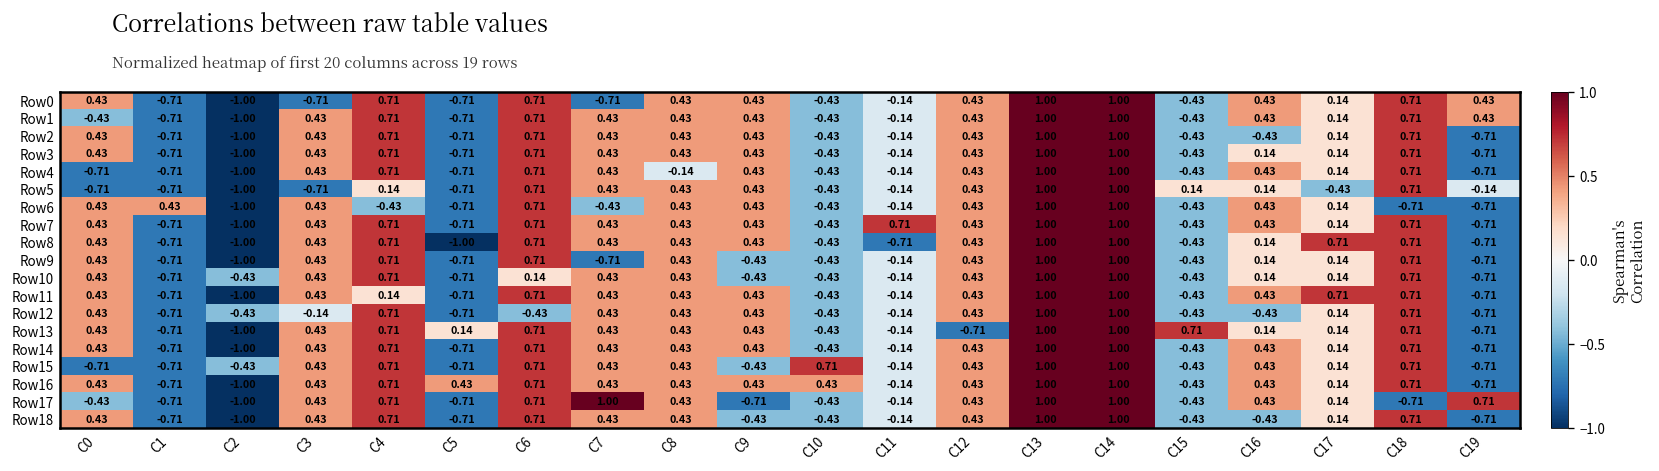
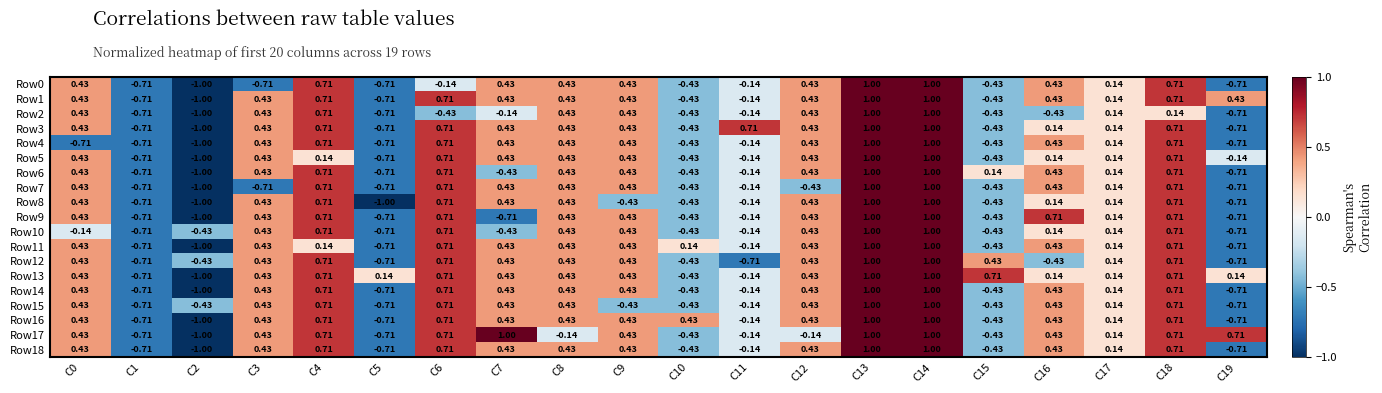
Row0, C6: 0.71 -> -0.14
Row0, C7: -0.71 -> 0.43
Row0, C19: 0.43 -> -0.71
Row1, C0: -0.43 -> 0.43
Row2, C6: 0.71 -> -0.43
Row2, C7: 0.43 -> -0.14
Row2, C18: 0.71 -> 0.14
Row3, C11: -0.14 -> 0.71
Row4, C8: -0.14 -> 0.43
Row5, C0: -0.71 -> 0.43
Row5, C3: -0.71 -> 0.43
Row5, C15: 0.14 -> -0.43
Row5, C17: -0.43 -> 0.14
Row6, C1: 0.43 -> -0.71
Row6, C4: -0.43 -> 0.71
Row6, C15: -0.43 -> 0.14
Row6, C18: -0.71 -> 0.71
Row7, C3: 0.43 -> -0.71
Row7, C11: 0.71 -> -0.14
Row7, C12: 0.43 -> -0.43
Row8, C9: 0.43 -> -0.43
Row8, C11: -0.71 -> -0.14
Row8, C17: 0.71 -> 0.14
Row9, C9: -0.43 -> 0.43
Row9, C16: 0.14 -> 0.71
Row10, C0: 0.43 -> -0.14
Row10, C6: 0.14 -> 0.71
Row10, C7: 0.43 -> -0.43
Row10, C9: -0.43 -> 0.43
Row11, C10: -0.43 -> 0.14
Row11, C17: 0.71 -> 0.14
Row12, C3: -0.14 -> 0.43
Row12, C6: -0.43 -> 0.71
Row12, C11: -0.14 -> -0.71
Row12, C15: -0.43 -> 0.43
Row13, C12: -0.71 -> 0.43
Row13, C19: -0.71 -> 0.14
Row15, C0: -0.71 -> 0.43
Row15, C10: 0.71 -> -0.43
Row16, C5: 0.43 -> -0.71
Row17, C0: -0.43 -> 0.43
Row17, C8: 0.43 -> -0.14
Row17, C9: -0.71 -> 0.43
Row17, C12: 0.43 -> -0.14
Row17, C18: -0.71 -> 0.71
Row18, C9: -0.43 -> 0.43
Row18, C16: -0.43 -> 0.43
